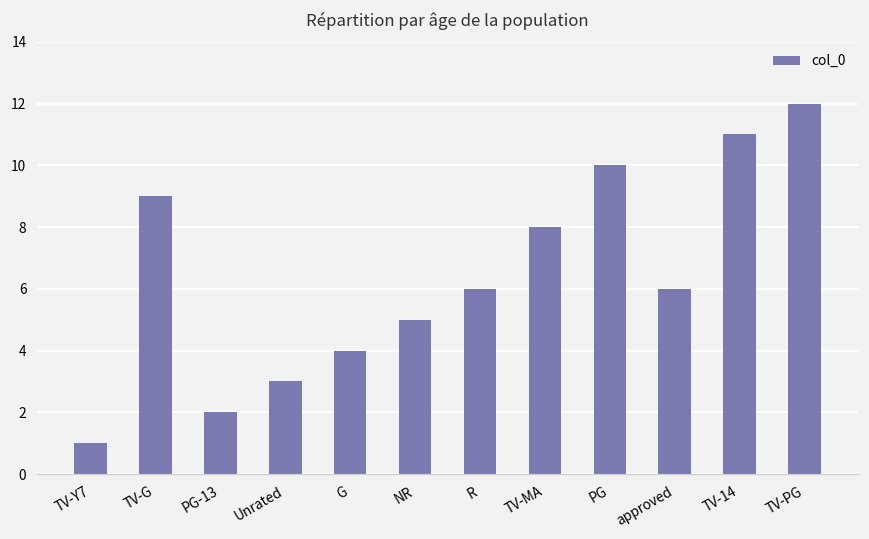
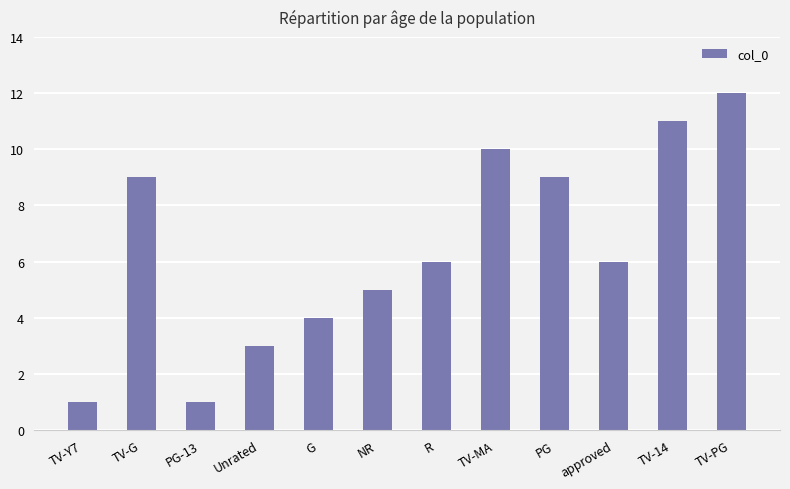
PG-13: 2 -> 1
TV-MA: 8 -> 10
PG: 10 -> 9
